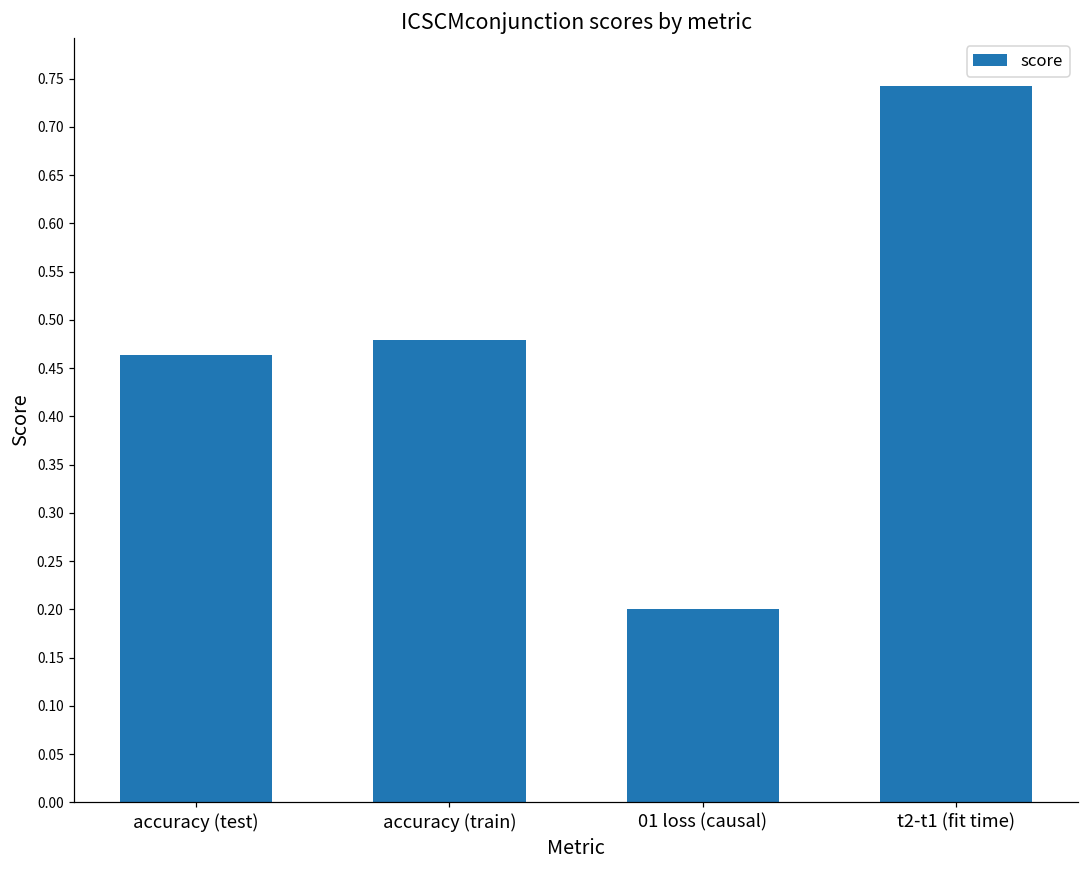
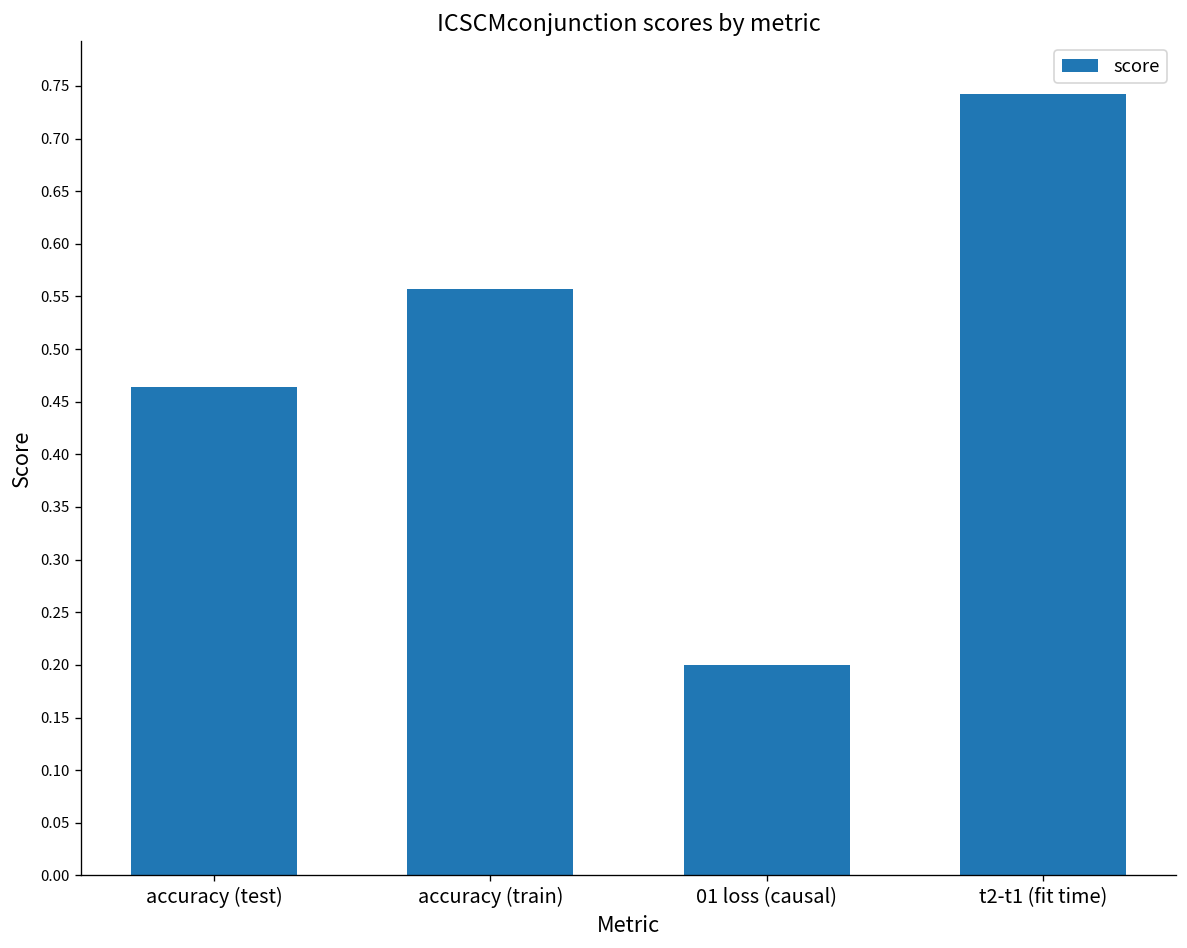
accuracy (train): 0.48 -> 0.56
